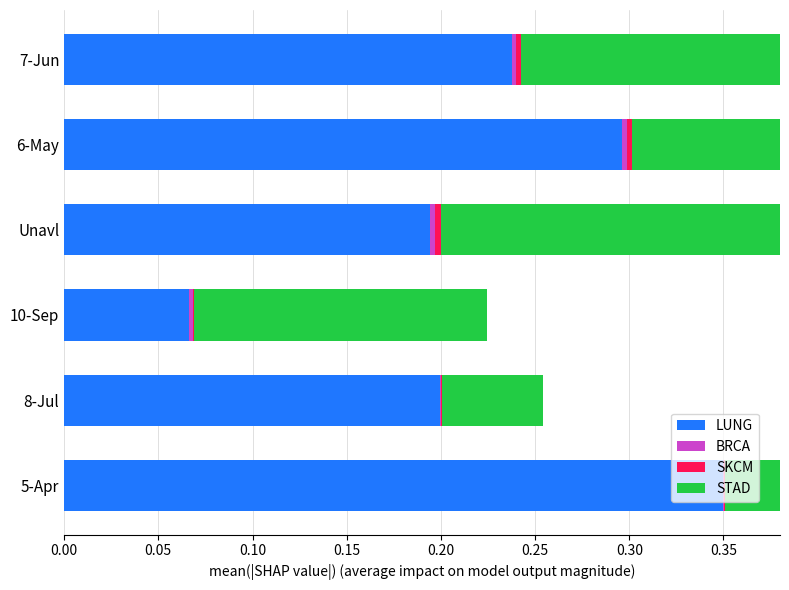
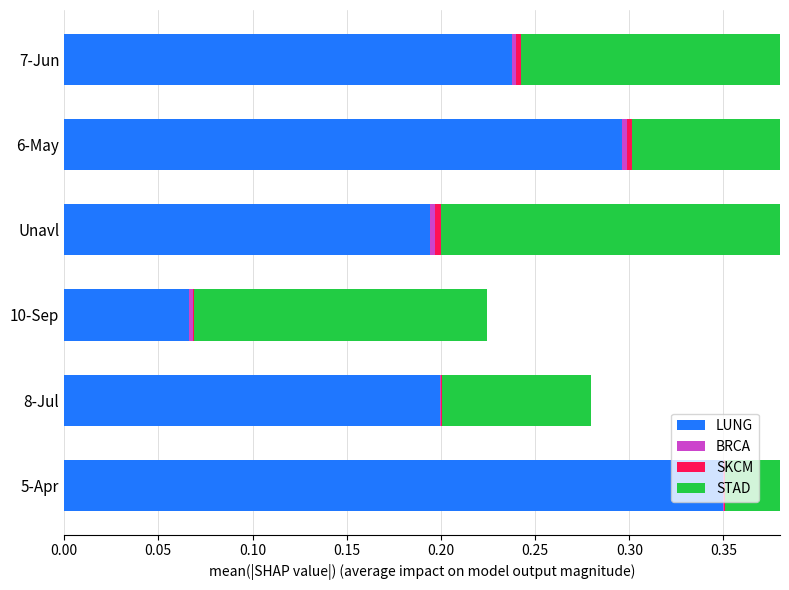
STAD, 8-Jul: 0.054 -> 0.080
